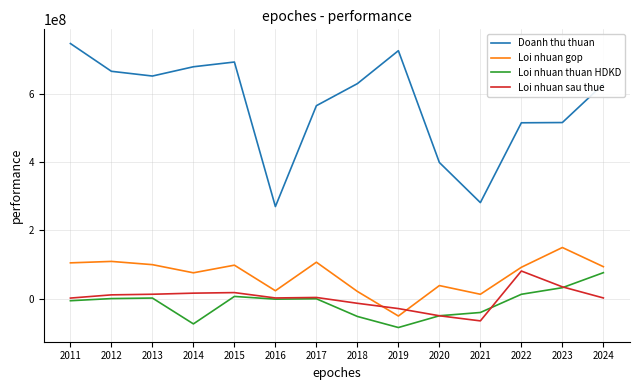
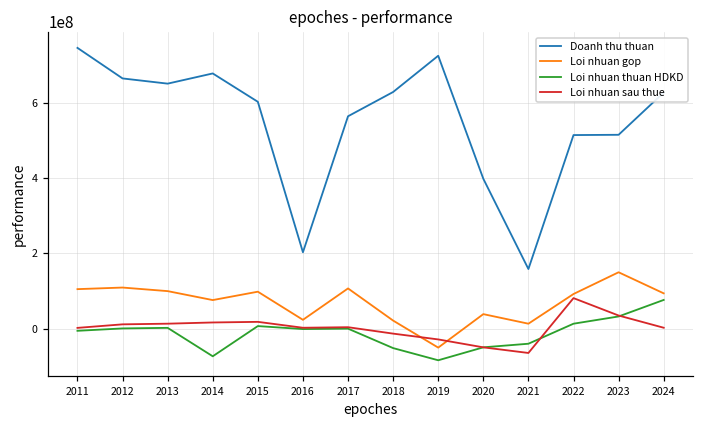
Doanh thu thuan, 2015: 690000000 -> 600000000
Doanh thu thuan, 2016: 270000000 -> 200000000
Doanh thu thuan, 2021: 280000000 -> 160000000
